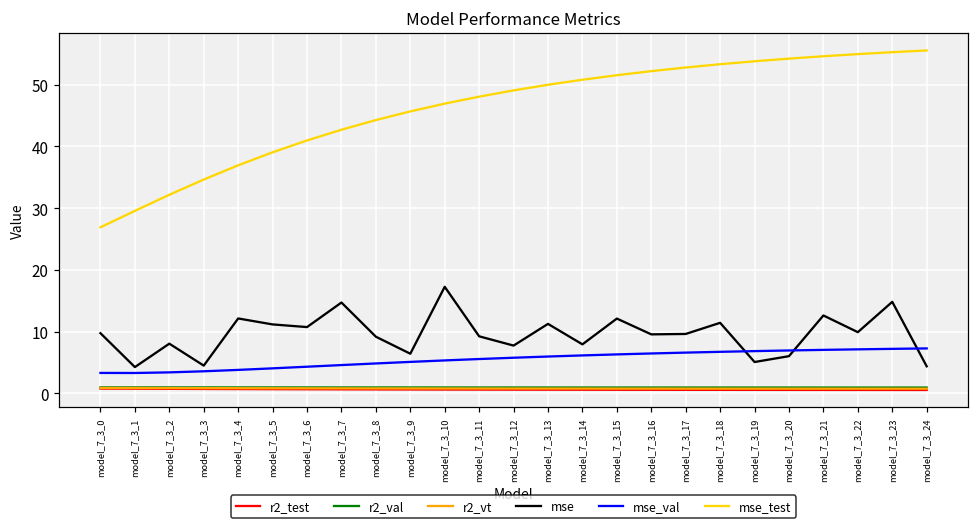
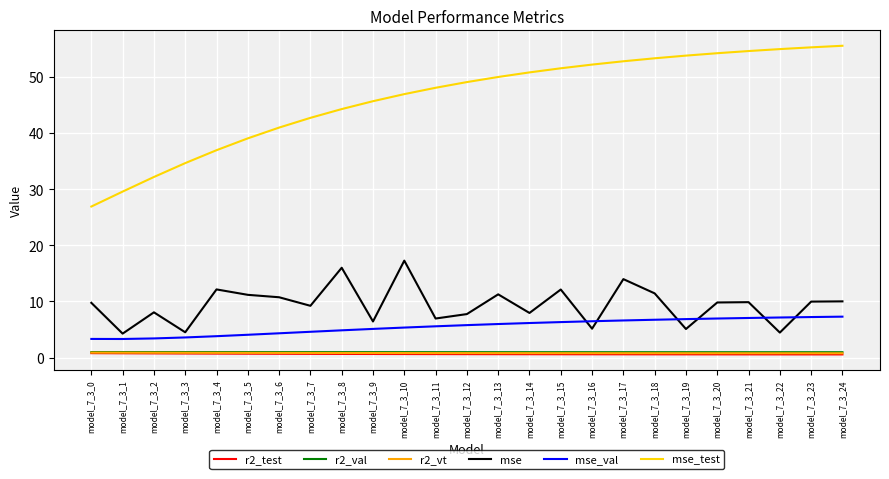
mse, model_7_3_7: 15 -> 9
mse, model_7_3_8: 9 -> 16
mse, model_7_3_11: 9 -> 7
mse, model_7_3_16: 10 -> 5
mse, model_7_3_17: 10 -> 14
mse, model_7_3_20: 6 -> 10
mse, model_7_3_21: 13 -> 10
mse, model_7_3_22: 10 -> 4
mse, model_7_3_23: 15 -> 10
mse, model_7_3_24: 4 -> 10
